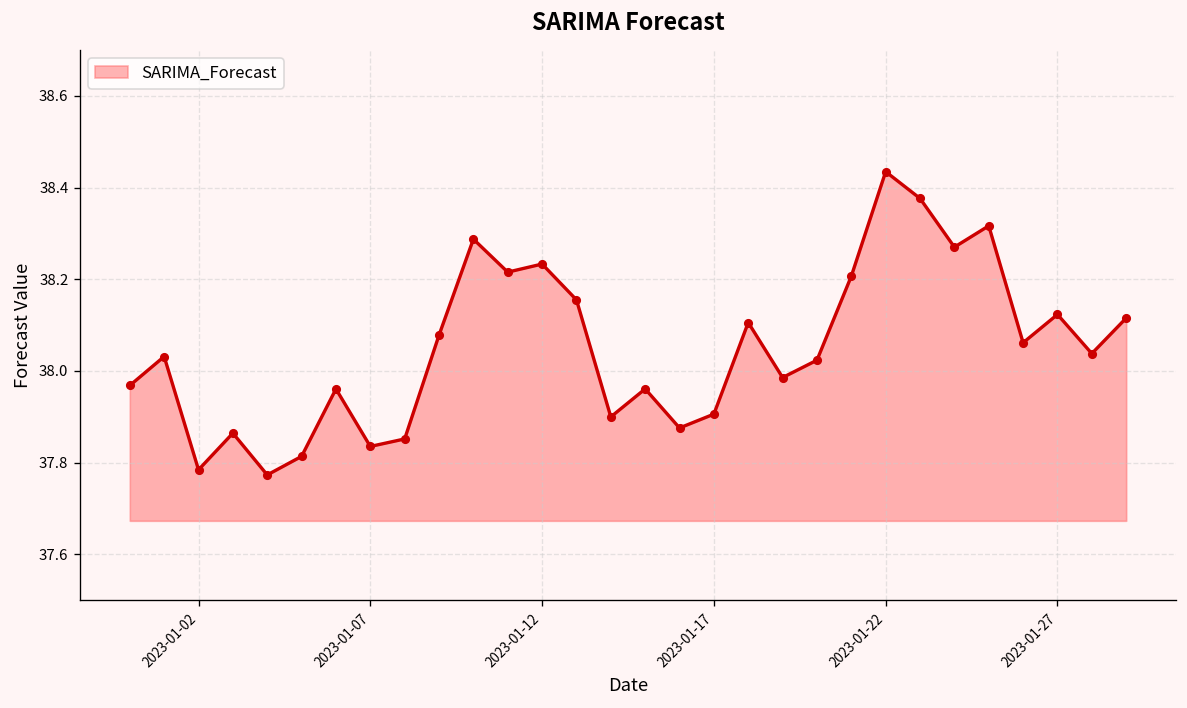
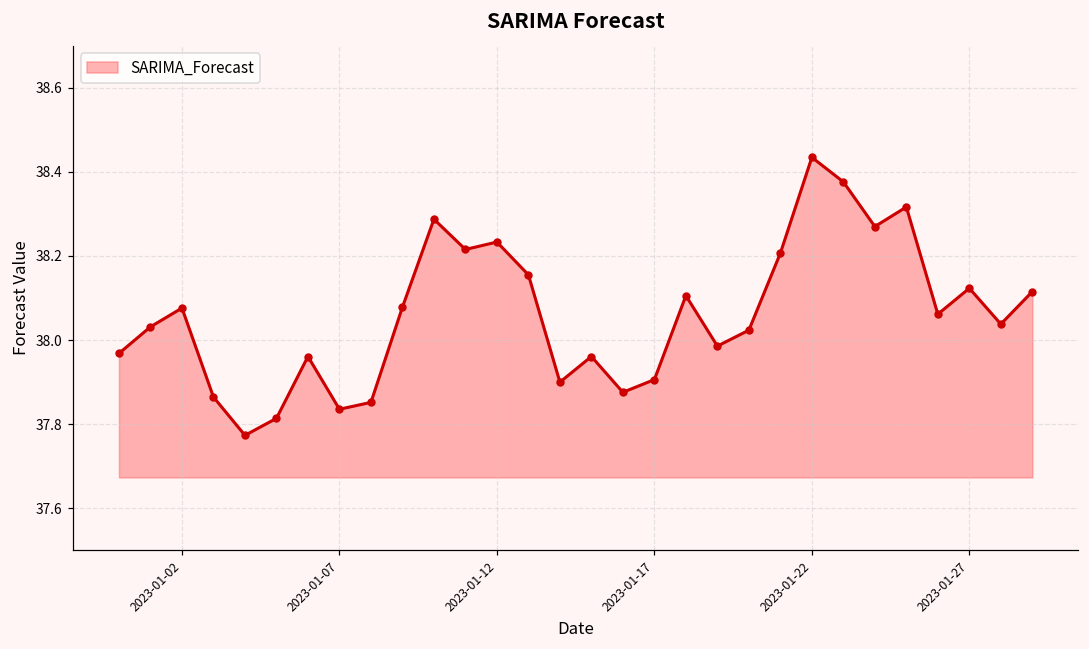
2023-01-02: 37.78 -> 38.08
